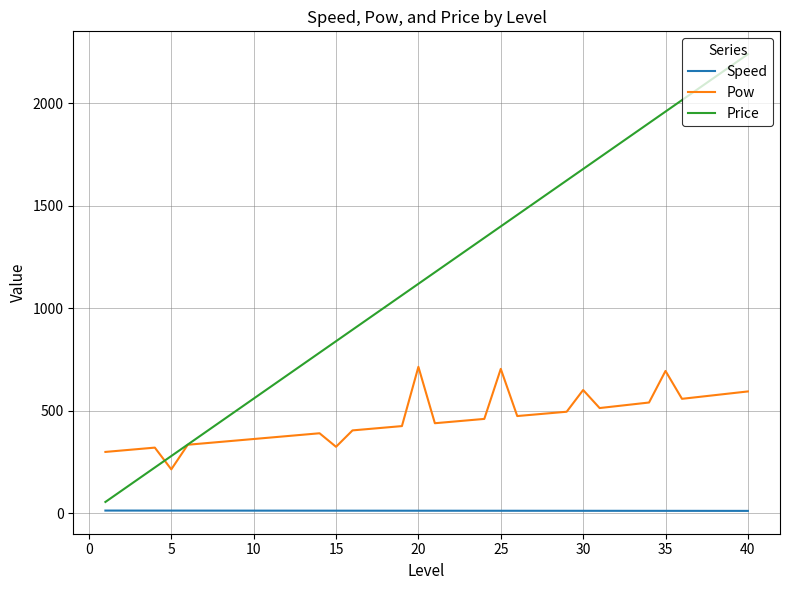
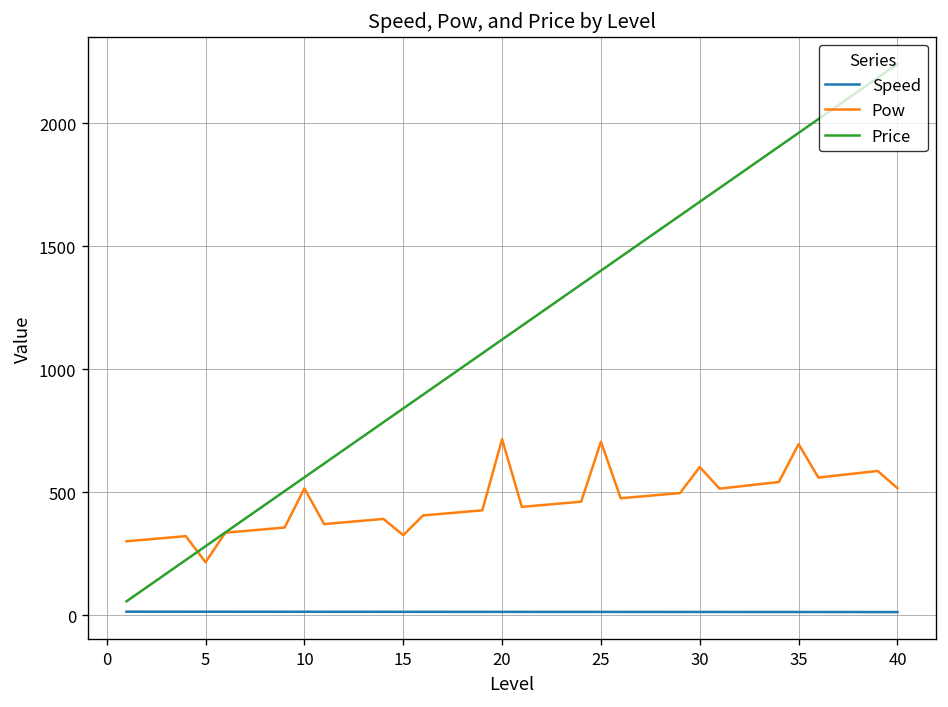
Pow, 10: 360 -> 520
Pow, 40: 600 -> 520
